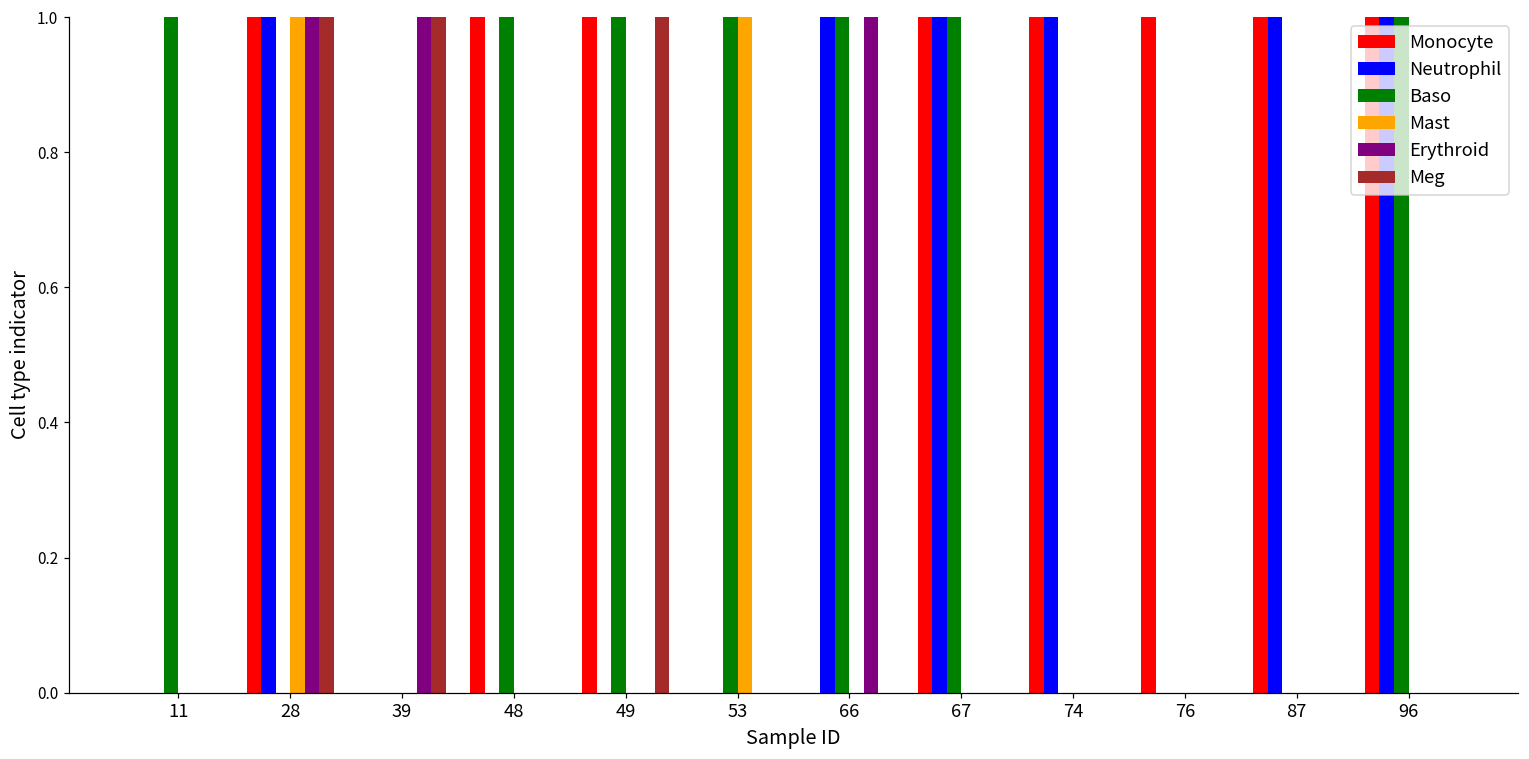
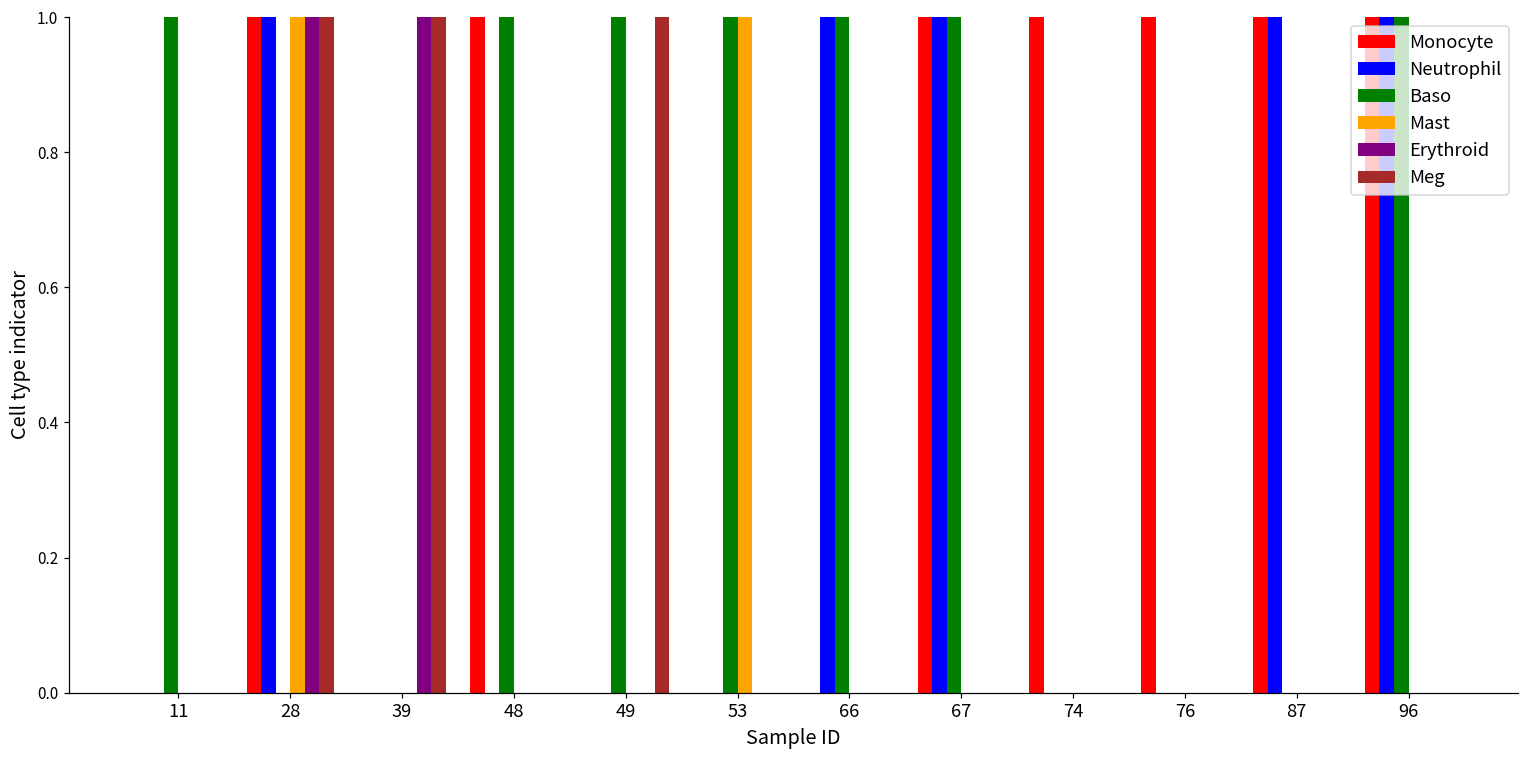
Monocyte, 49: 1 -> 0
Erythroid, 66: 1 -> 0
Neutrophil, 74: 1 -> 0
